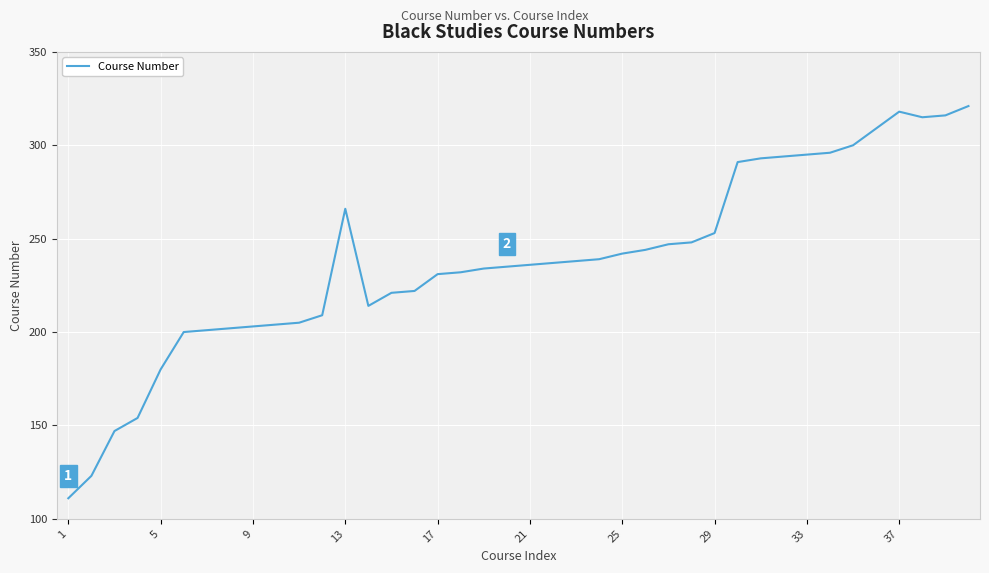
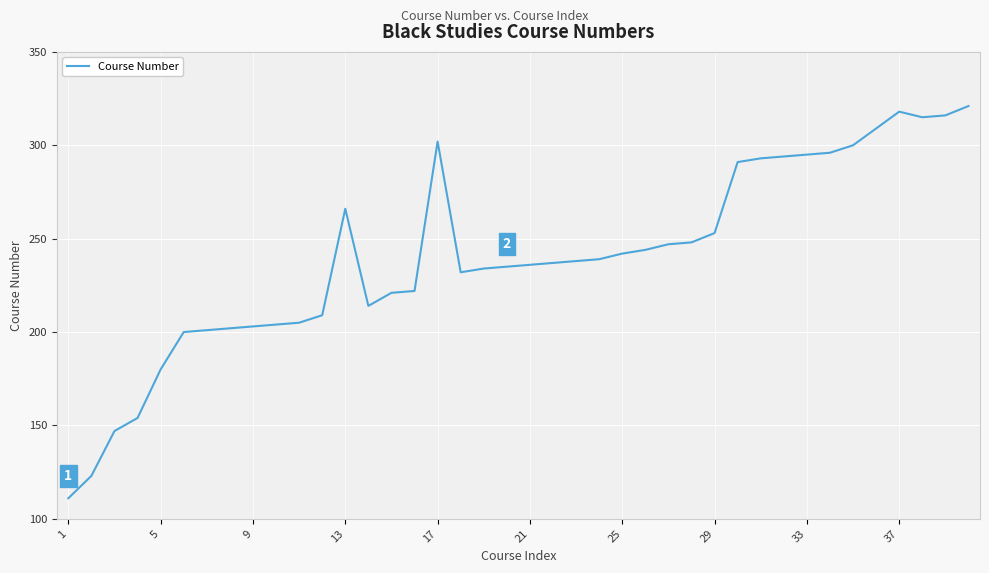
17: 231 -> 302
